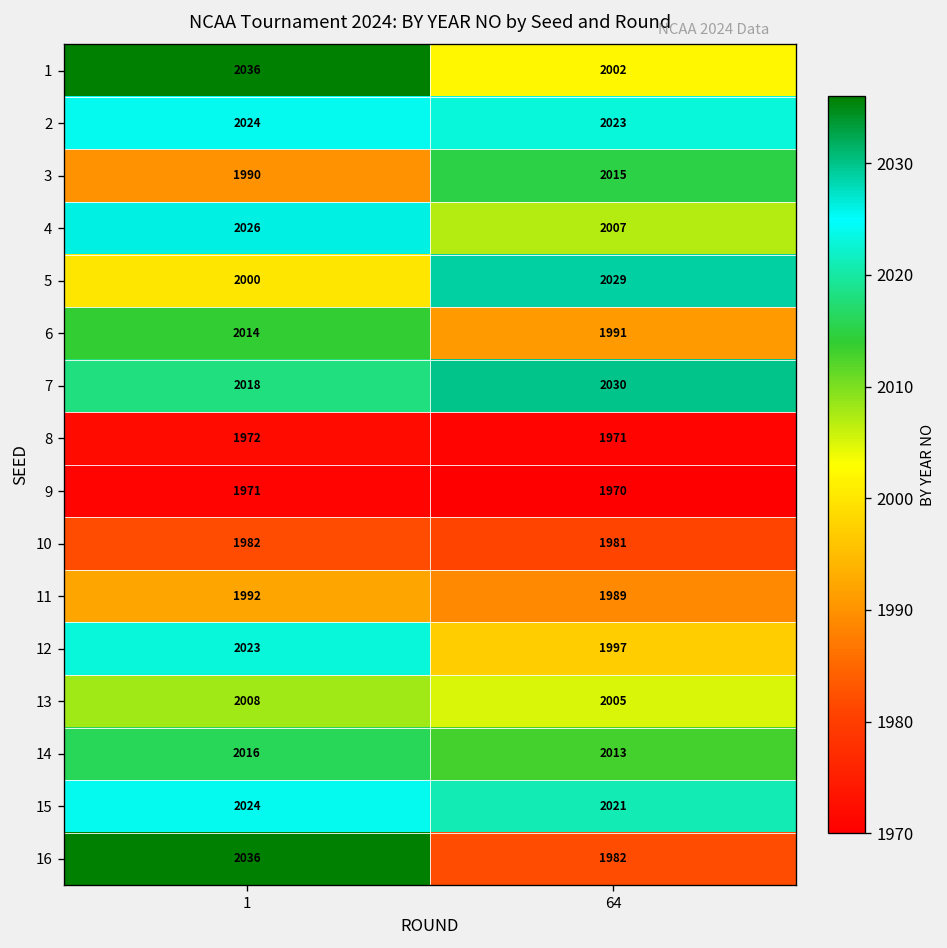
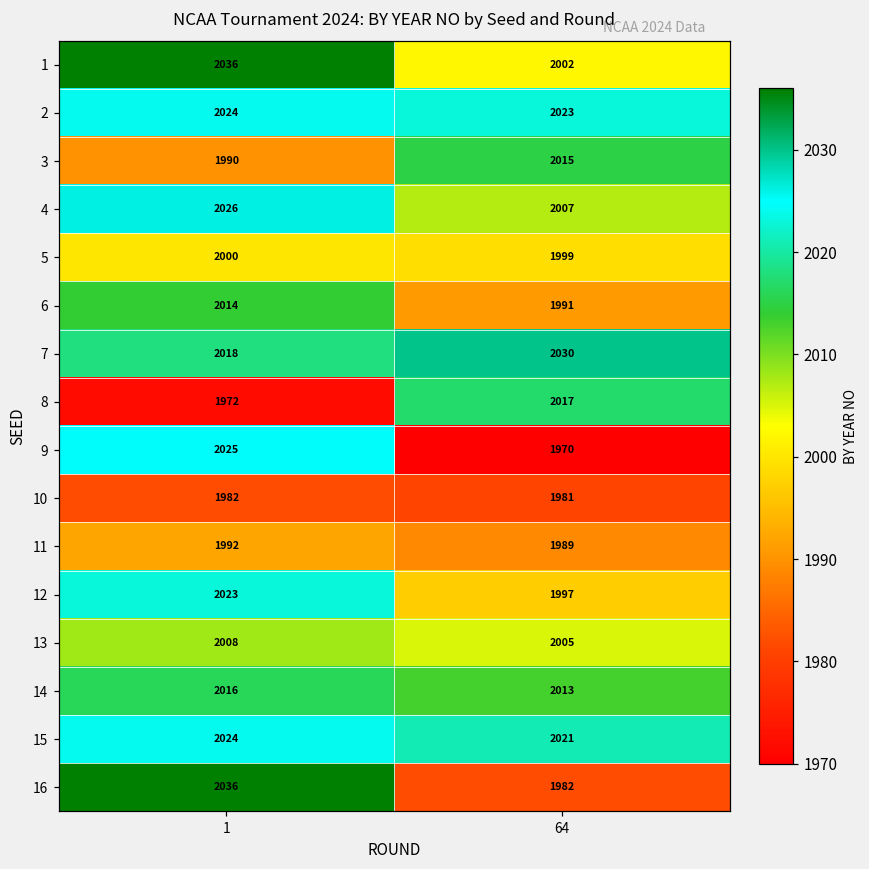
5, 64: 2029 -> 1999
8, 64: 1971 -> 2017
9, 1: 1971 -> 2025
